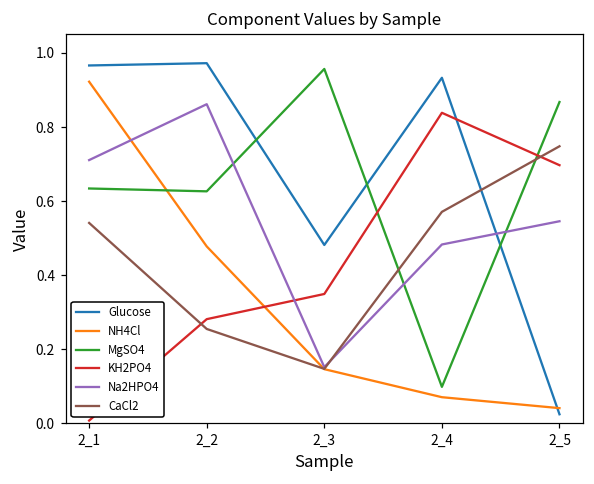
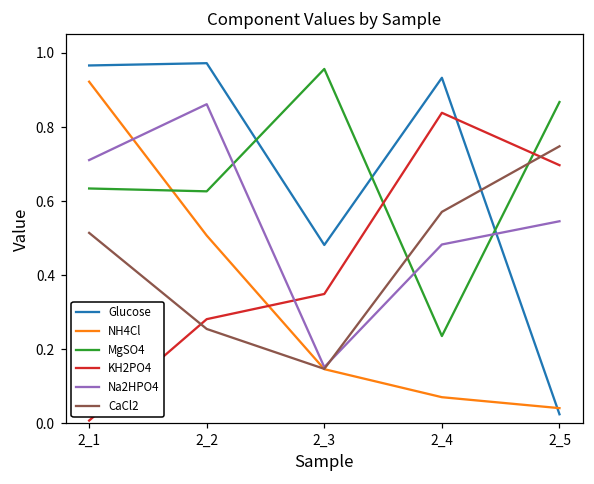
CaCl2, 2_1: 0.54 -> 0.51
NH4Cl, 2_2: 0.48 -> 0.51
MgSO4, 2_4: 0.10 -> 0.24
